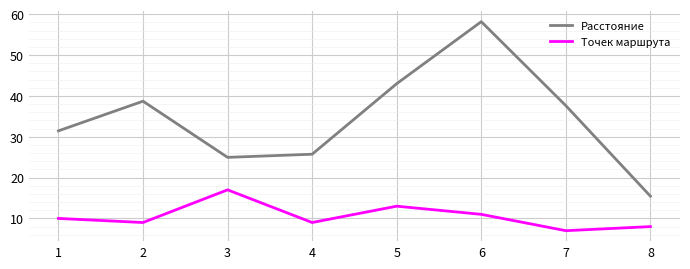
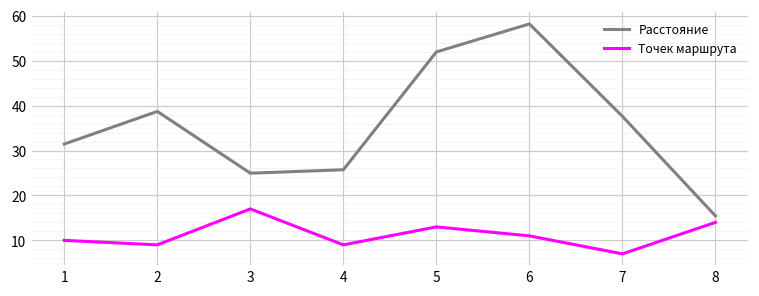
Расстояние, 5: 43 -> 52
Точек маршрута, 8: 8 -> 14
